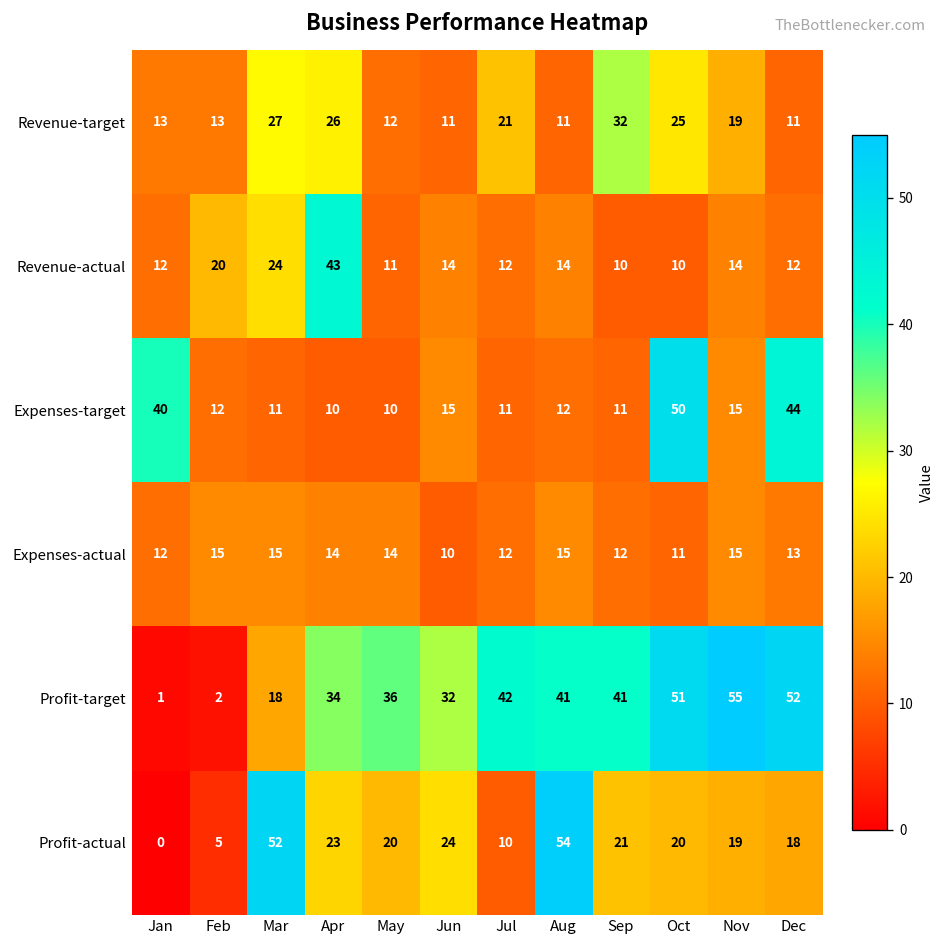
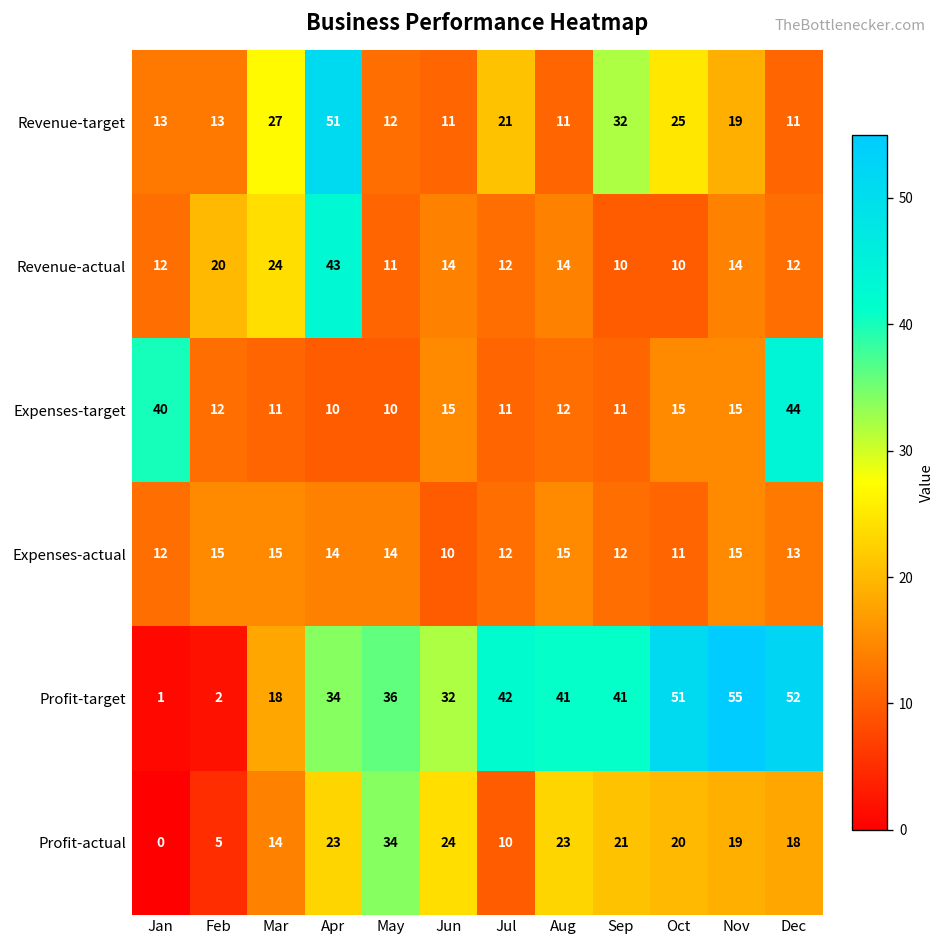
Revenue-target, Apr: 26 -> 51
Expenses-target, Oct: 50 -> 15
Profit-actual, Mar: 52 -> 14
Profit-actual, May: 20 -> 34
Profit-actual, Aug: 54 -> 23
